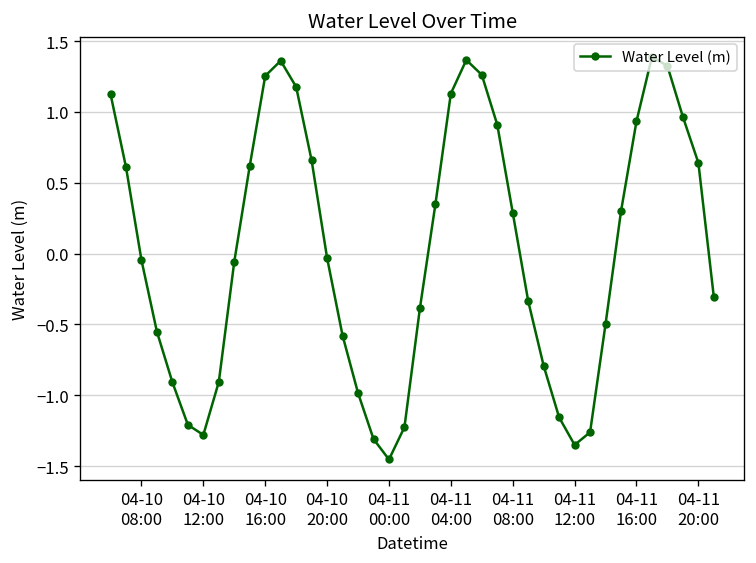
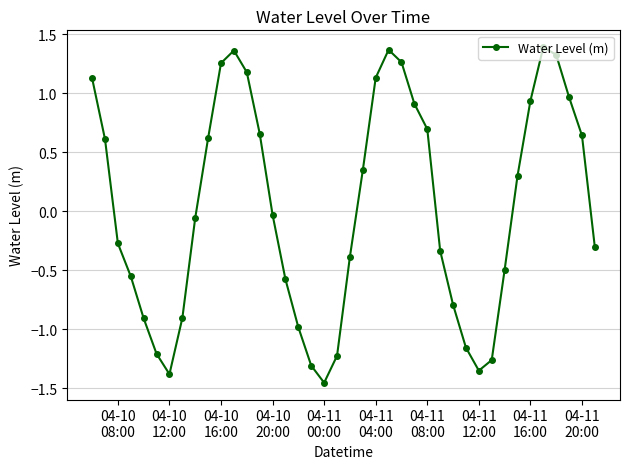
04-10 08:00: -0.05 -> -0.27
04-10 12:00: -1.28 -> -1.38
04-11 08:00: 0.29 -> 0.69
